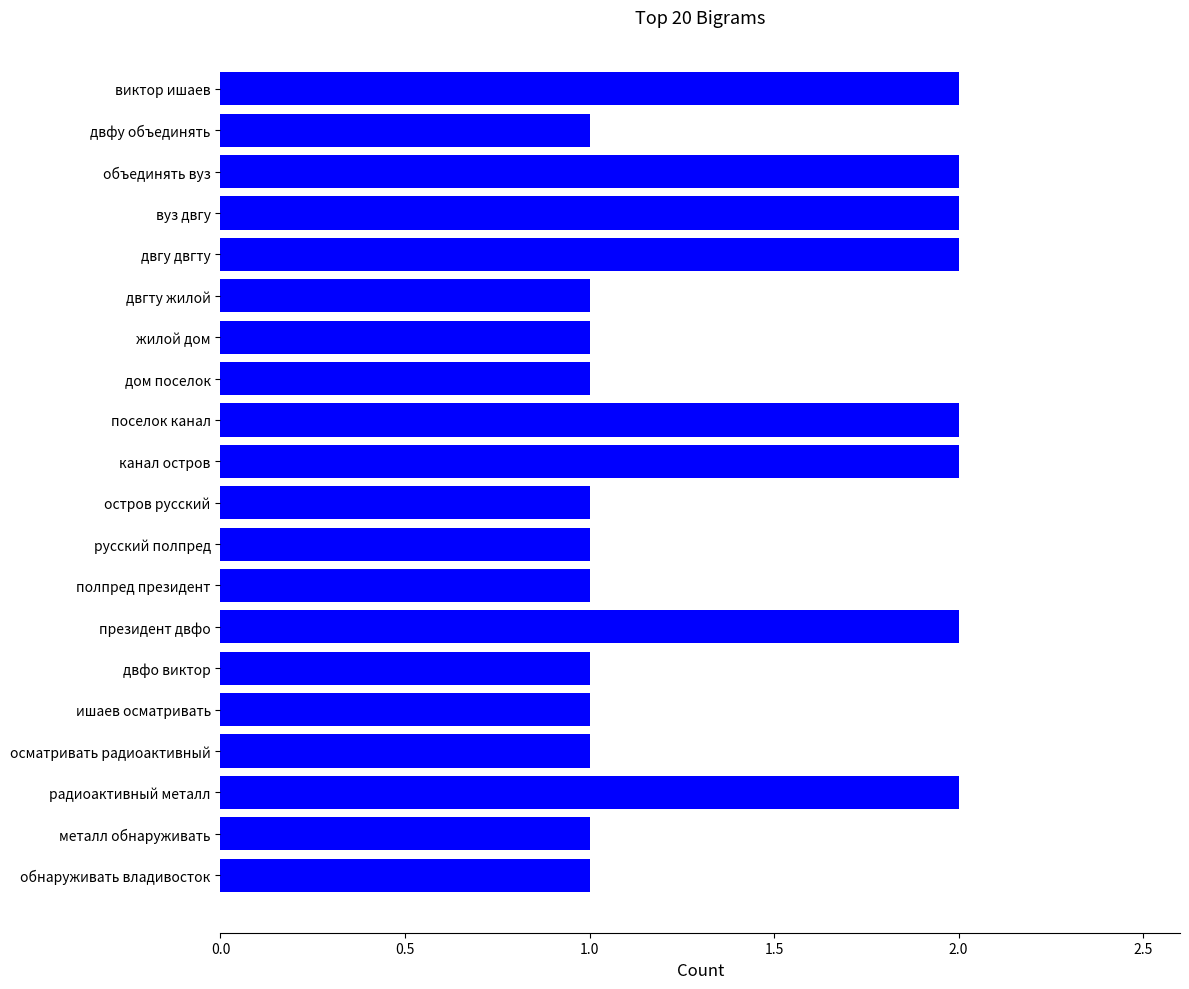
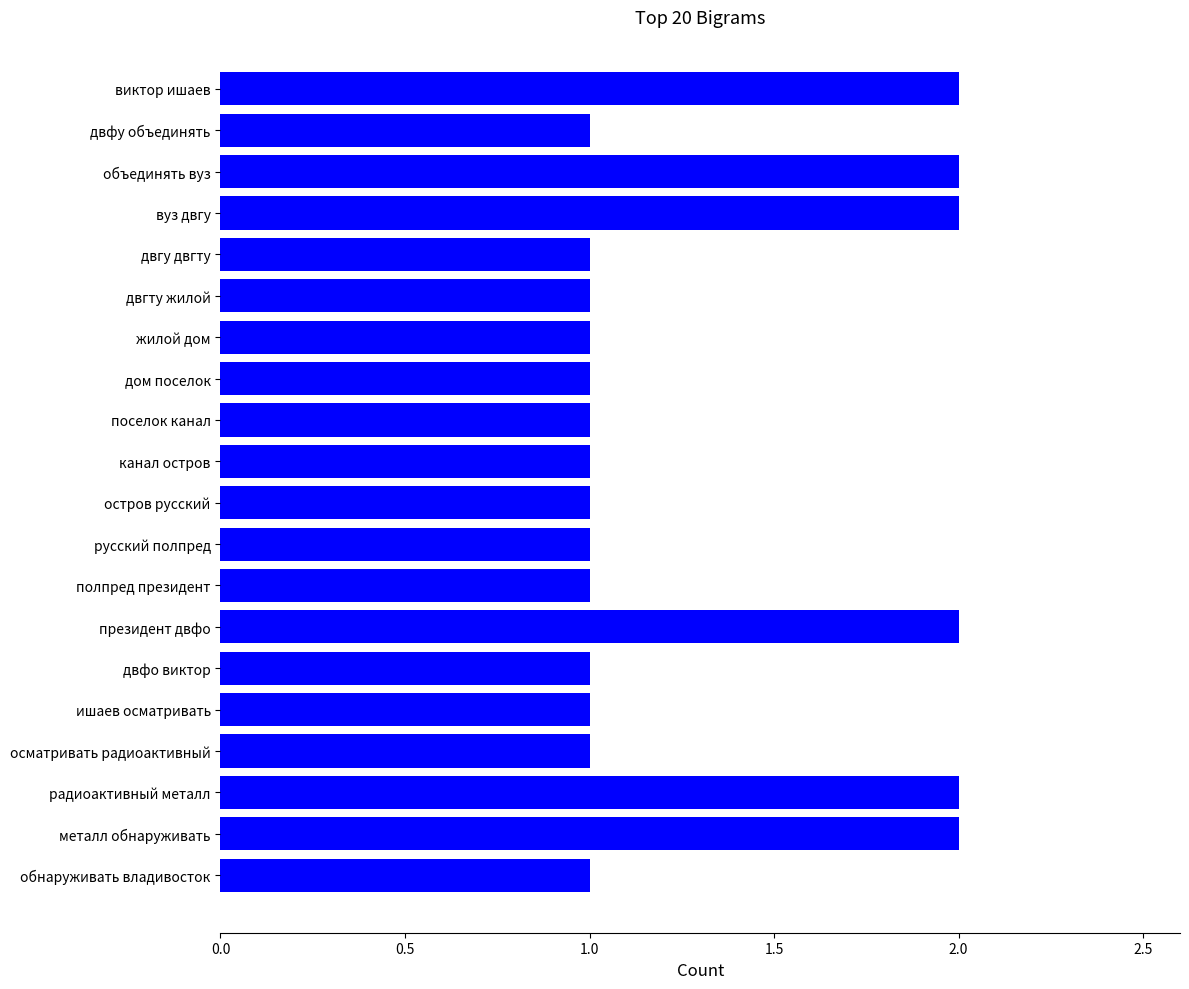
двгу двгту: 2 -> 1
поселок канал: 2 -> 1
канал остров: 2 -> 1
металл обнаруживать: 1 -> 2
